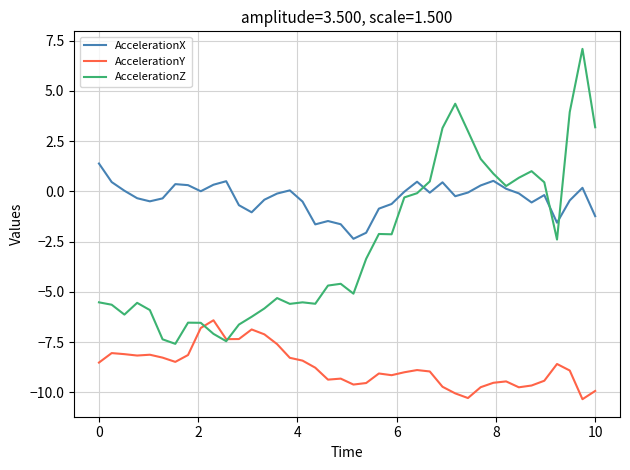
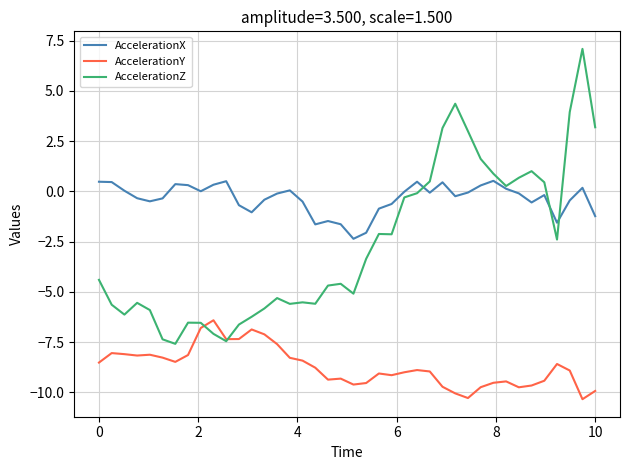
AccelerationX, 0: 1.4 -> 0.5
AccelerationZ, 0: -5.5 -> -4.4
